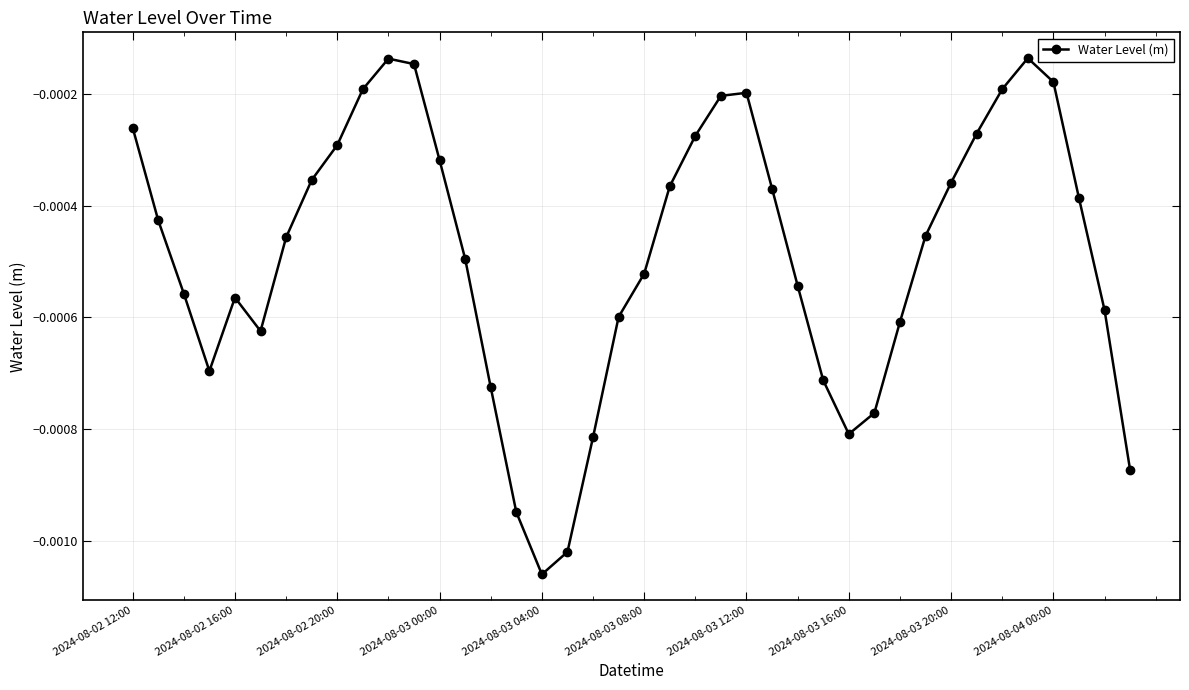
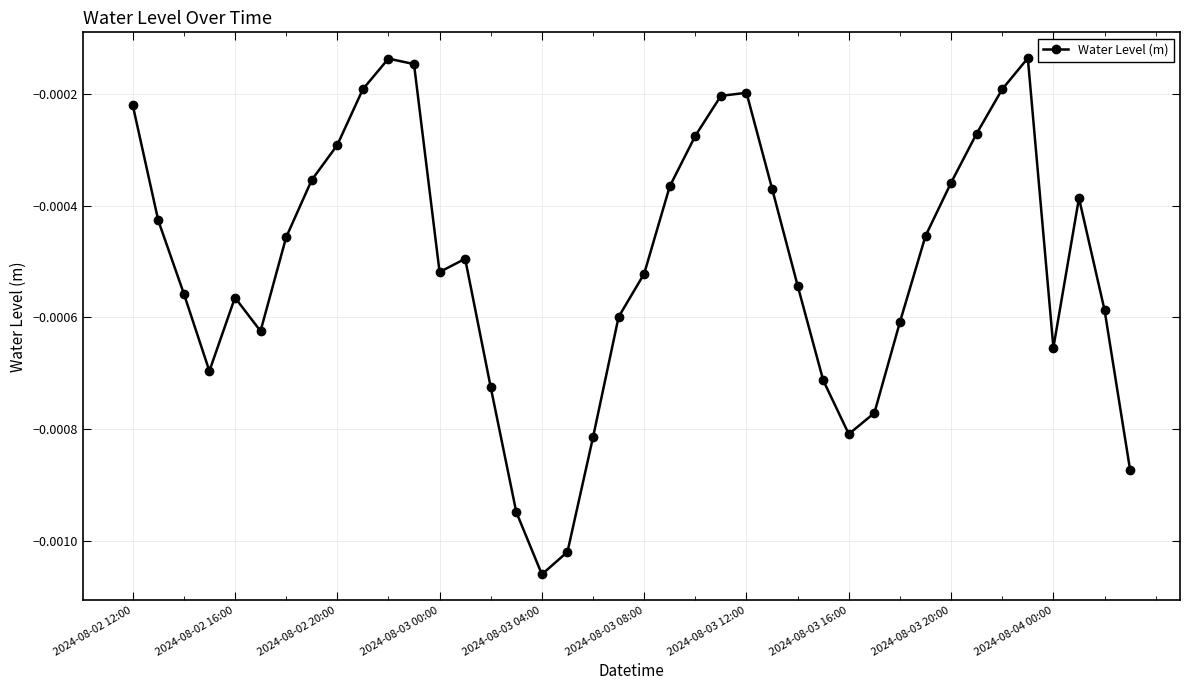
2024-08-02 12:00: -0.00026 -> -0.00022
2024-08-03 00:00: -0.00032 -> -0.00052
2024-08-04 00:00: -0.00018 -> -0.00065
